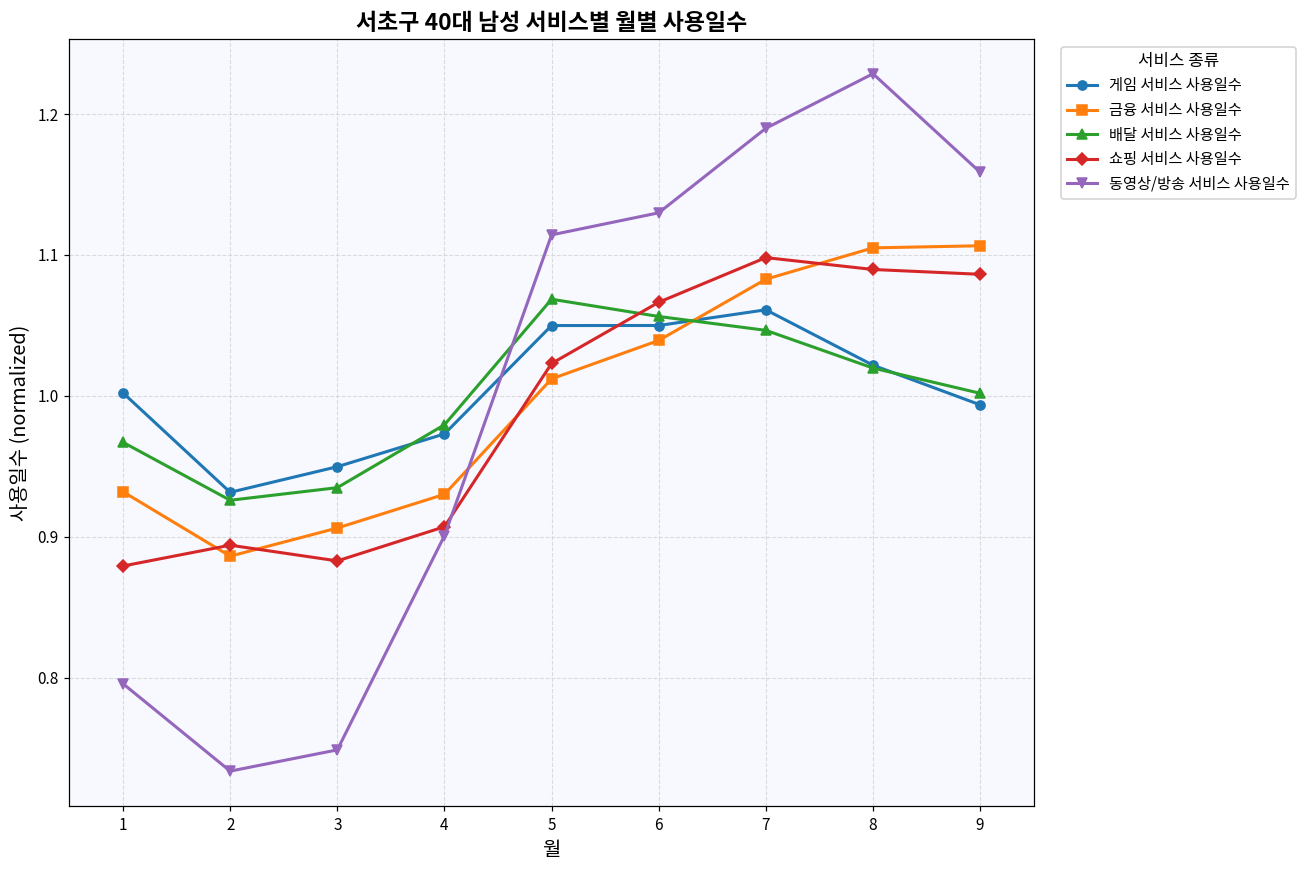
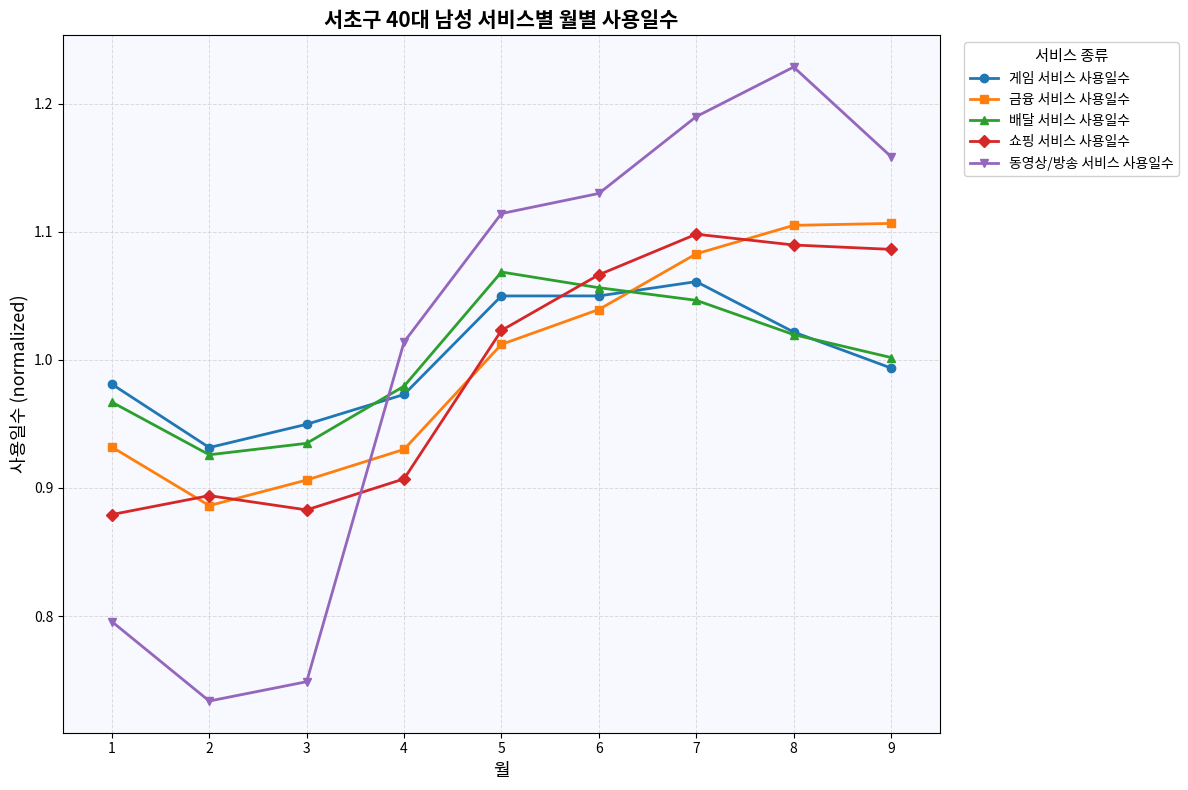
게임 서비스 사용일수, 1: 1.002 -> 0.981
동영상/방송 서비스 사용일수, 4: 0.901 -> 1.014
